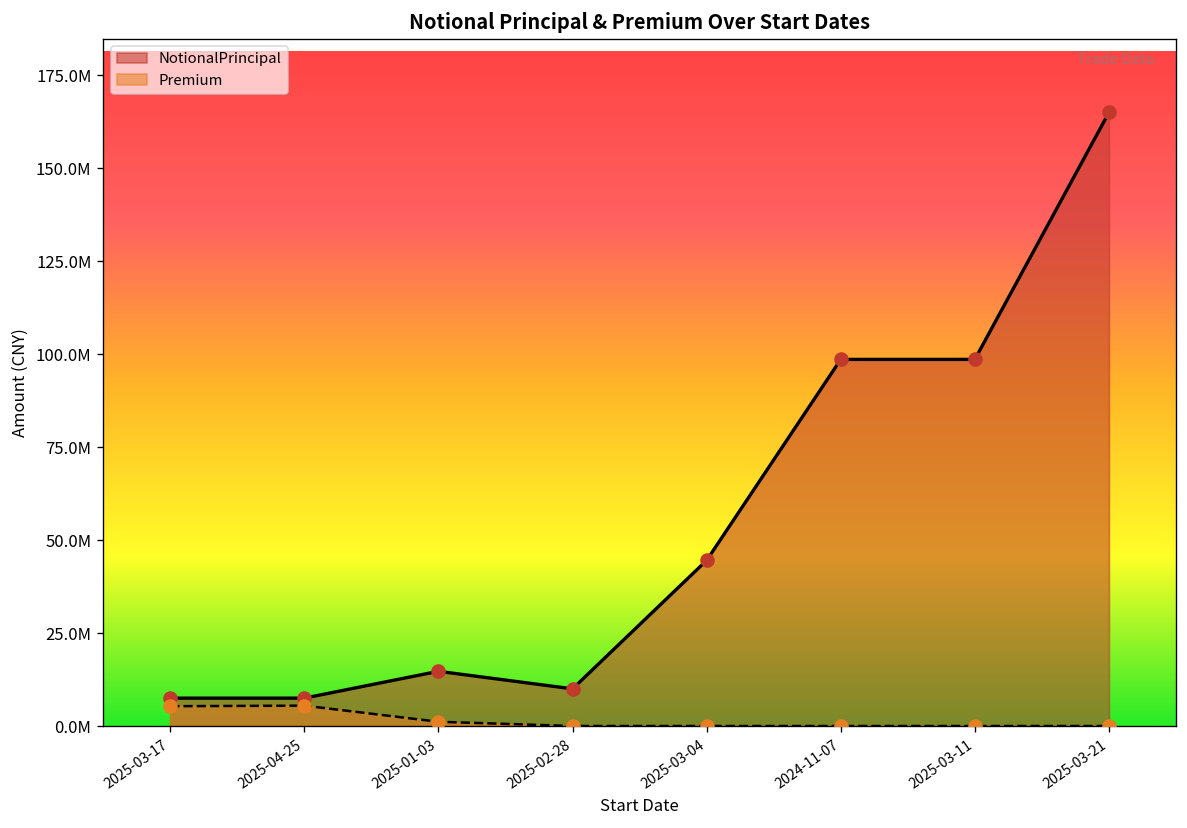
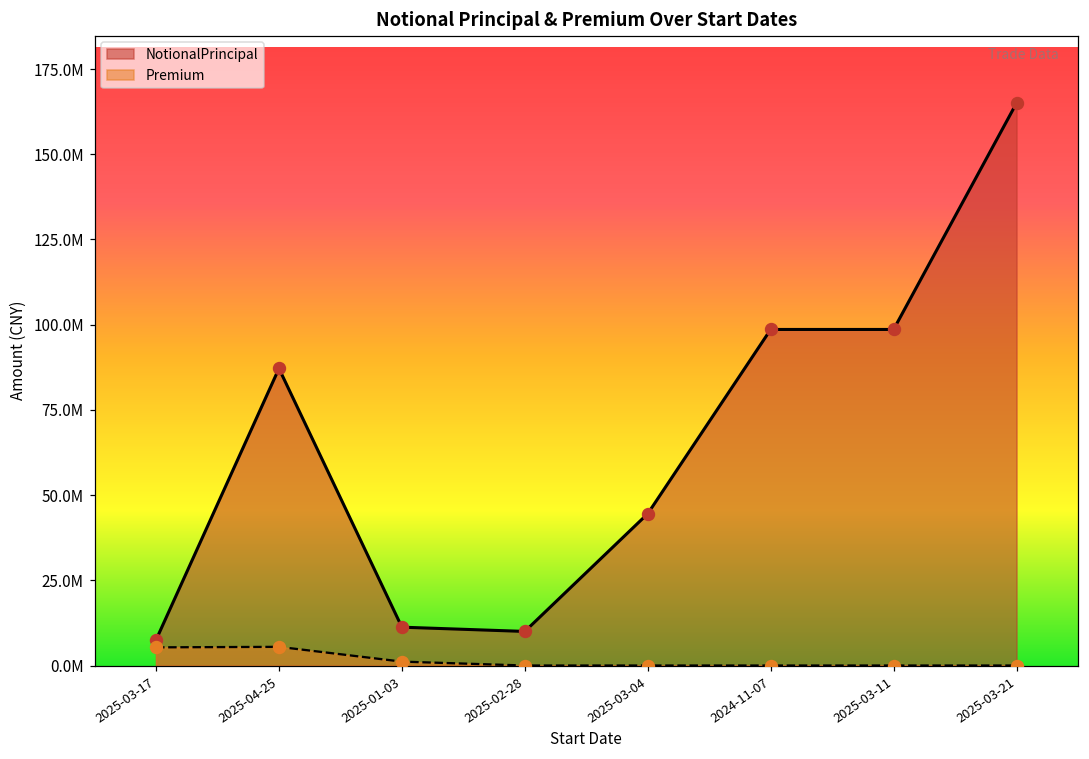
NotionalPrincipal, 2025-04-25: 8000000 -> 87000000
NotionalPrincipal, 2025-01-03: 15000000 -> 11000000
